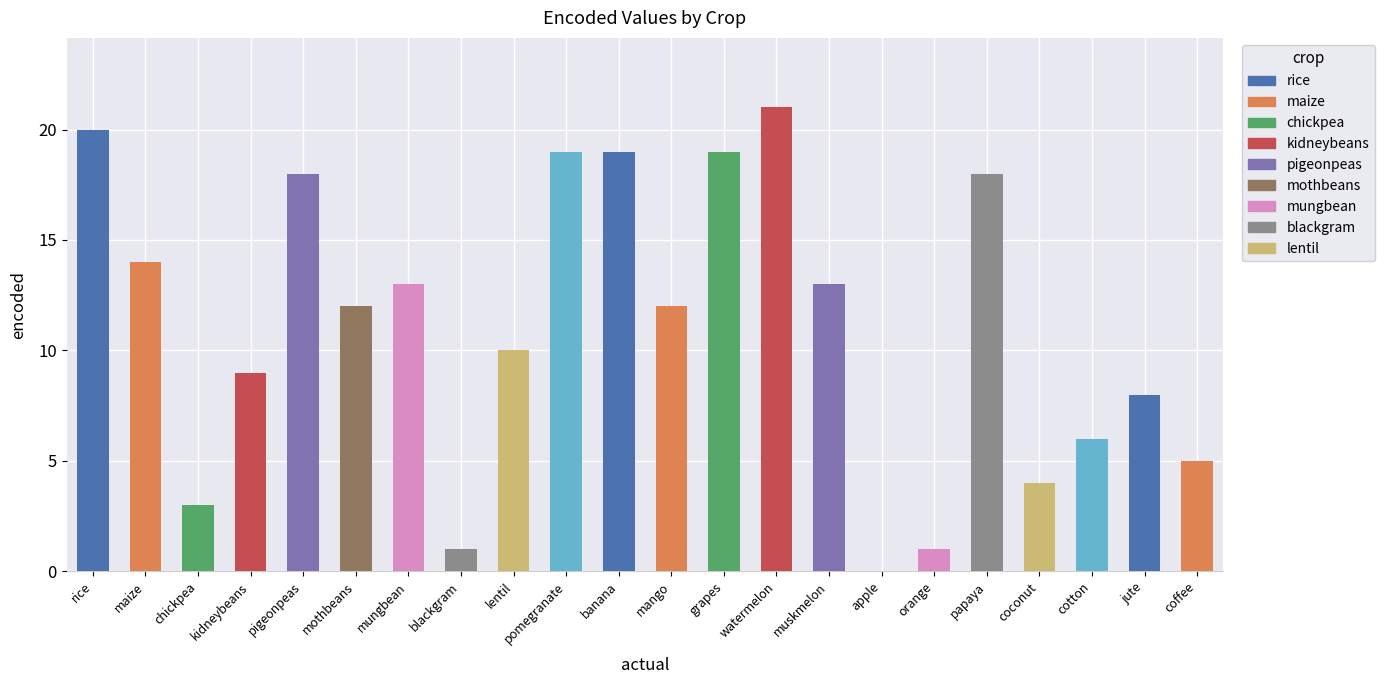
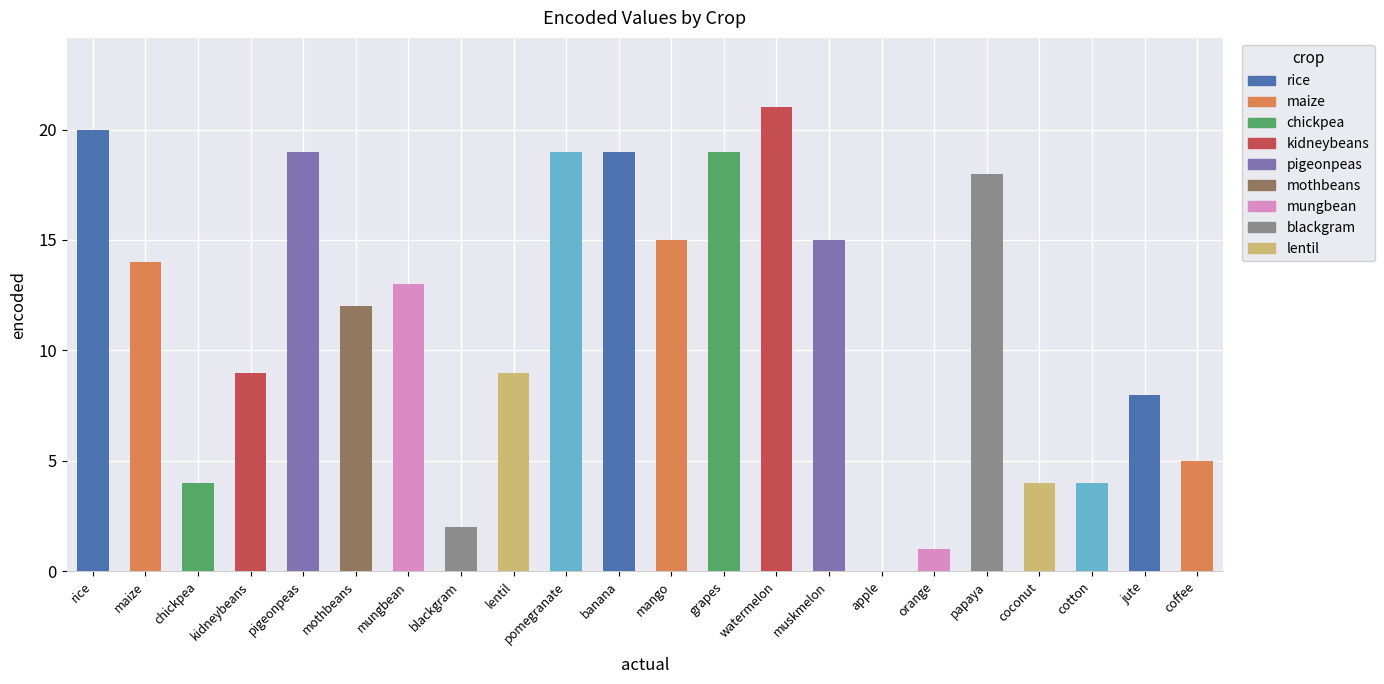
chickpea: 3 -> 4
pigeonpeas: 18 -> 19
blackgram: 1 -> 2
lentil: 10 -> 9
mango: 12 -> 15
muskmelon: 13 -> 15
cotton: 6 -> 4
